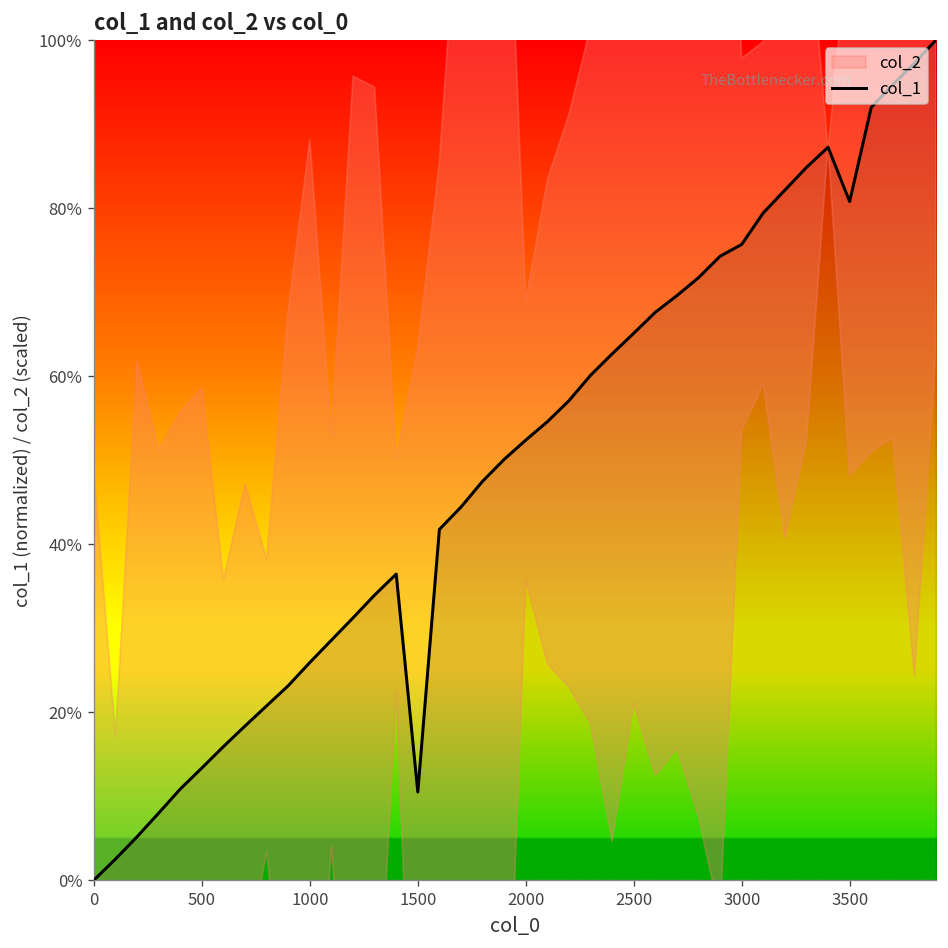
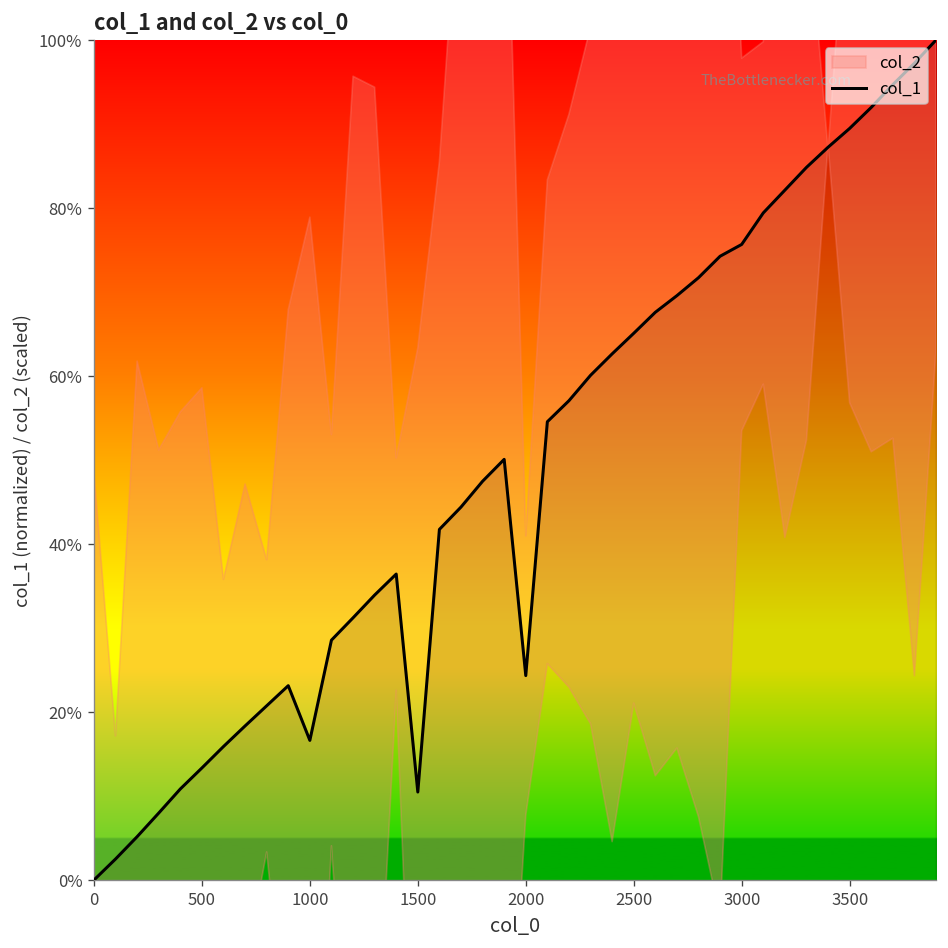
col_1, 1000: 26% -> 17%
col_1, 2000: 52% -> 24%
col_1, 3500: 81% -> 89%
